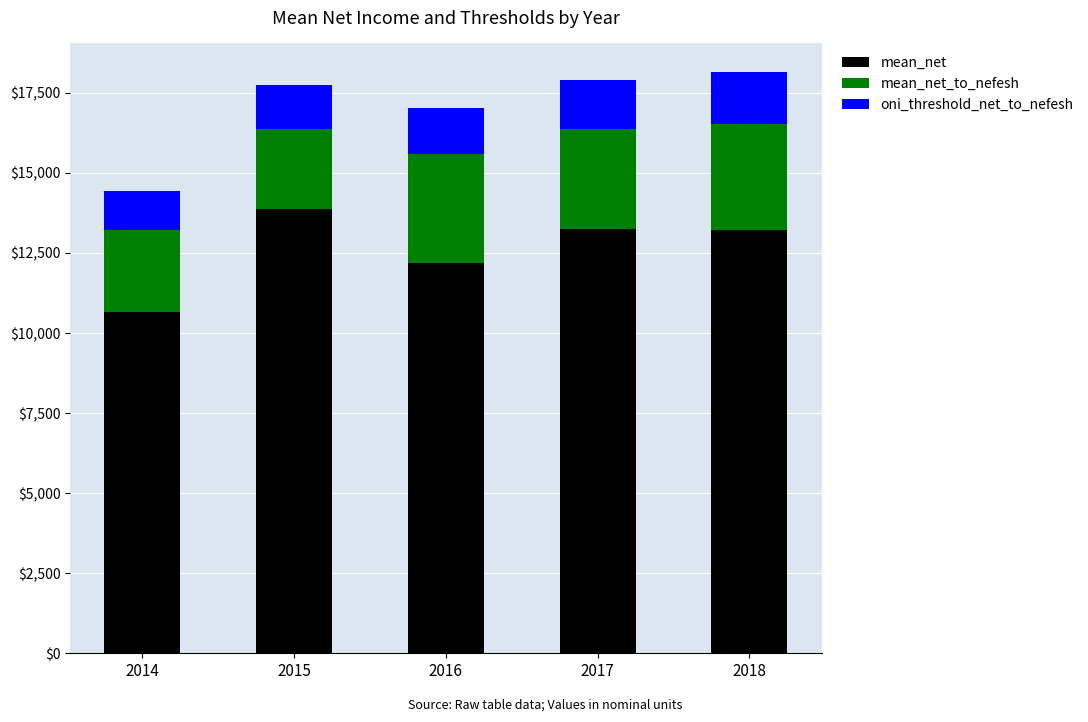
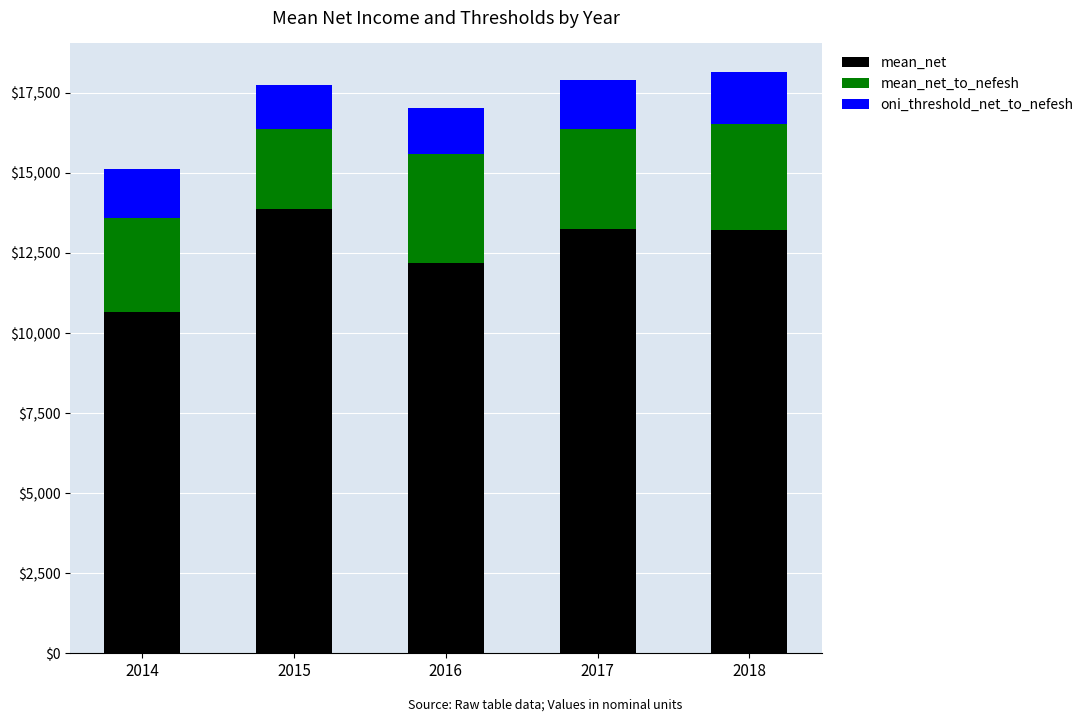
mean_net_to_nefesh, 2014: $2,600 -> $2,900
oni_threshold_net_to_nefesh, 2014: $1,200 -> $1,600
